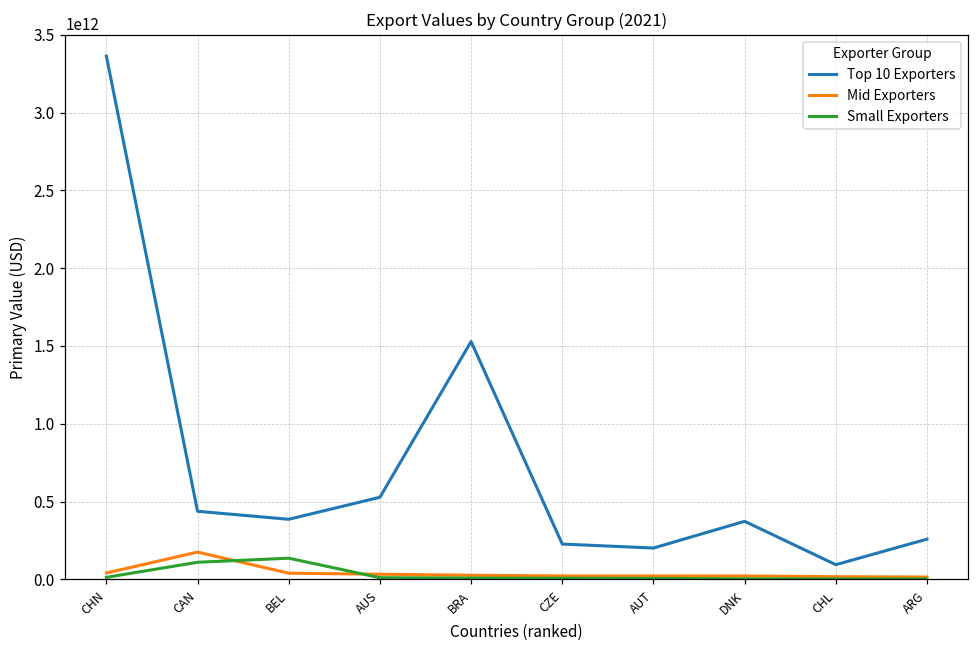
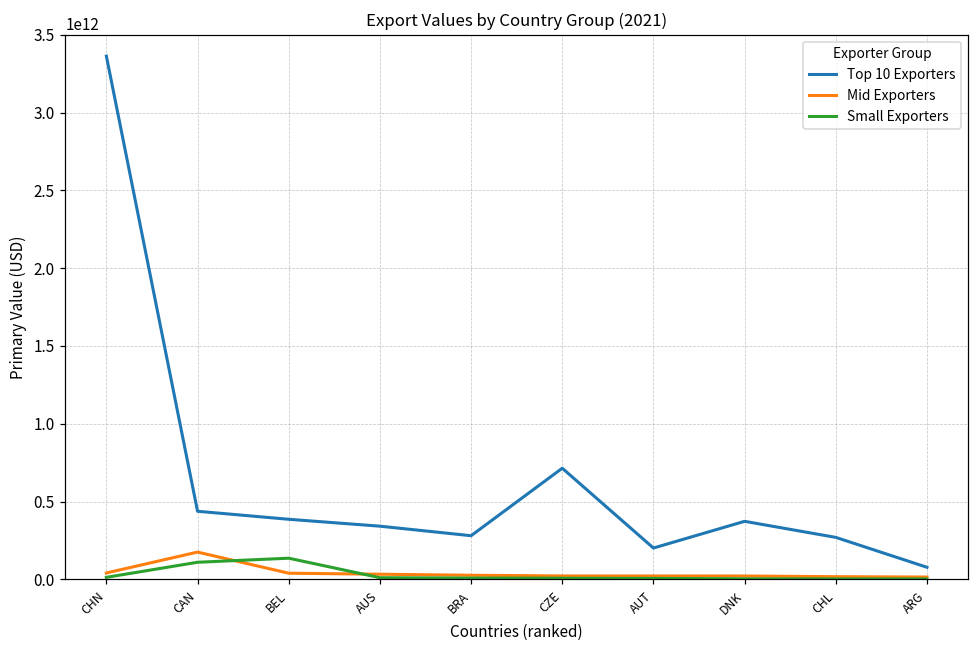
Top 10 Exporters, AUS: 530000000000 -> 340000000000
Top 10 Exporters, BRA: 1530000000000 -> 280000000000
Top 10 Exporters, CZE: 230000000000 -> 710000000000
Top 10 Exporters, CHL: 90000000000 -> 270000000000
Top 10 Exporters, ARG: 260000000000 -> 80000000000
